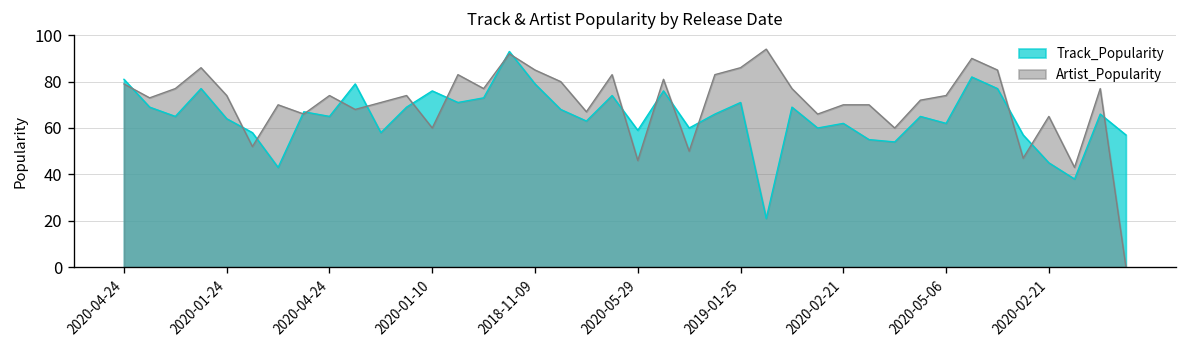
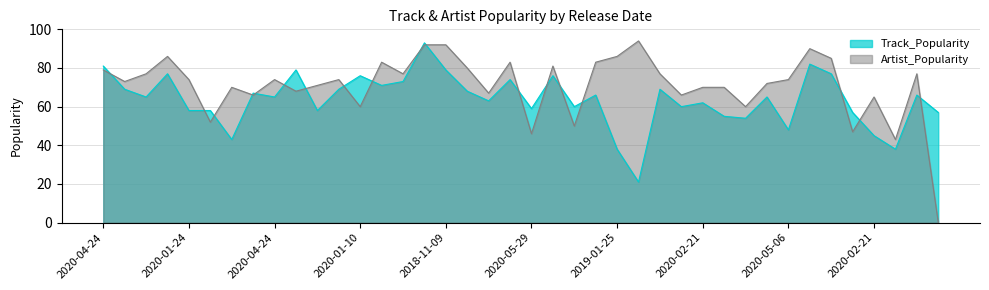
Track_Popularity, 2020-01-24: 64 -> 58
Artist_Popularity, 2018-11-09: 85 -> 92
Track_Popularity, 2019-01-25: 71 -> 38
Track_Popularity, 2020-05-06: 62 -> 48
